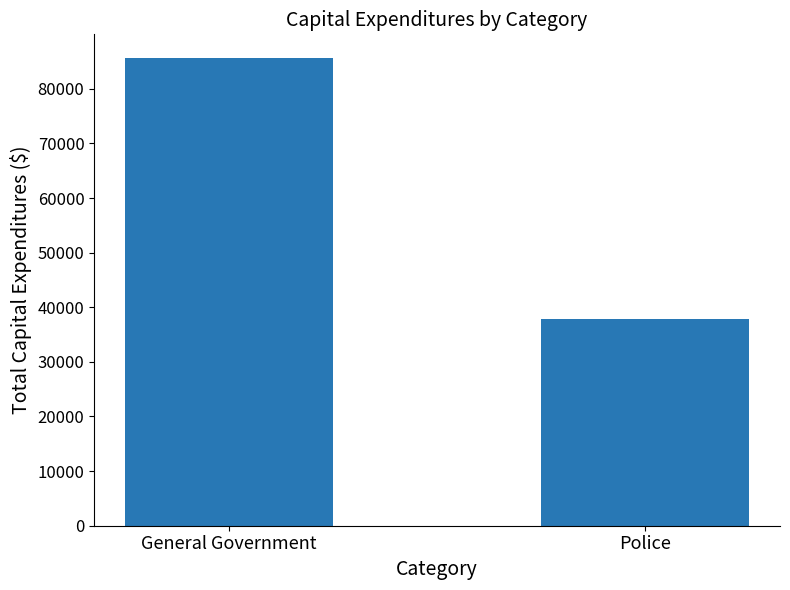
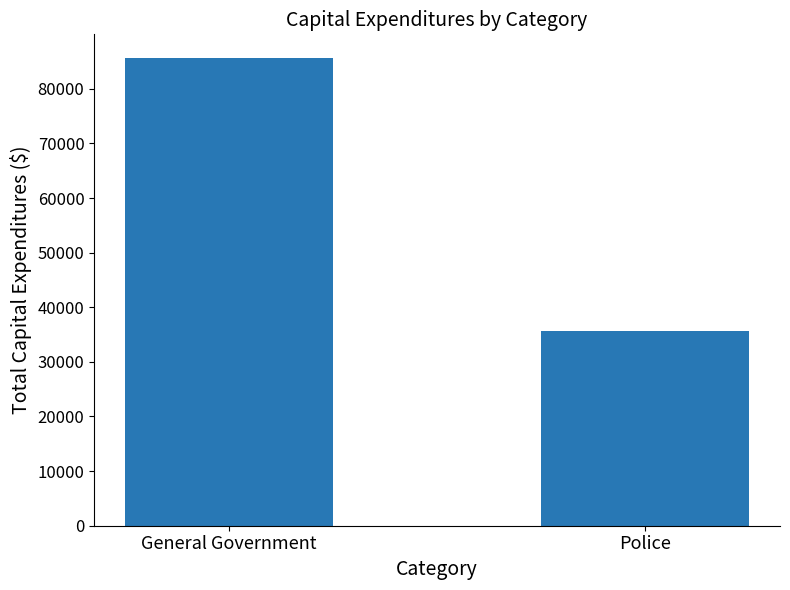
Police: 38000 -> 36000
